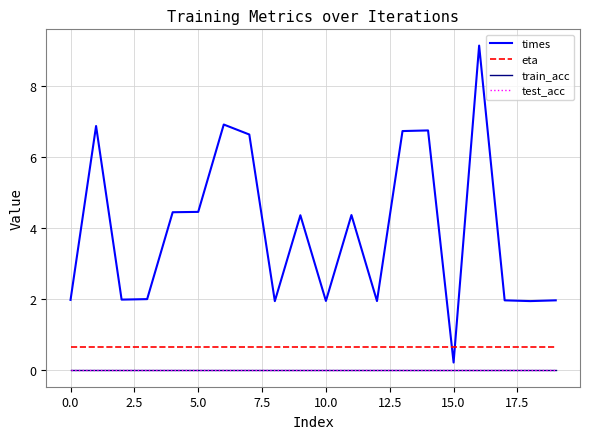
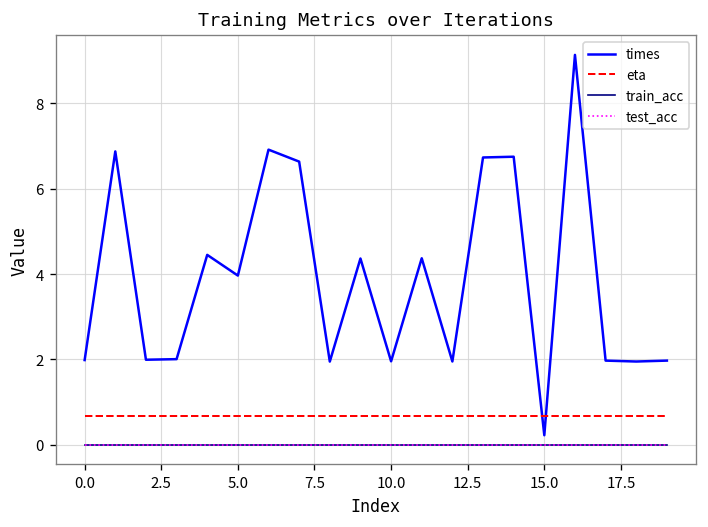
times, 5.0: 4.5 -> 4.0
